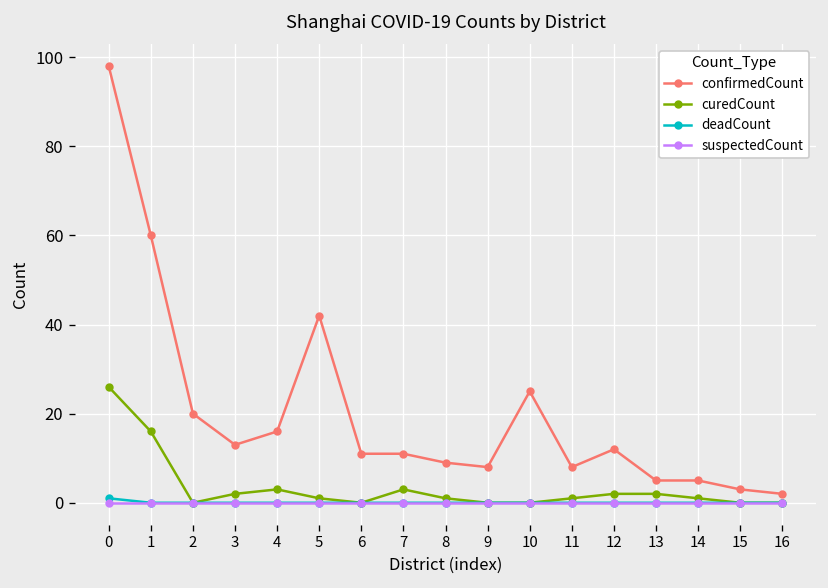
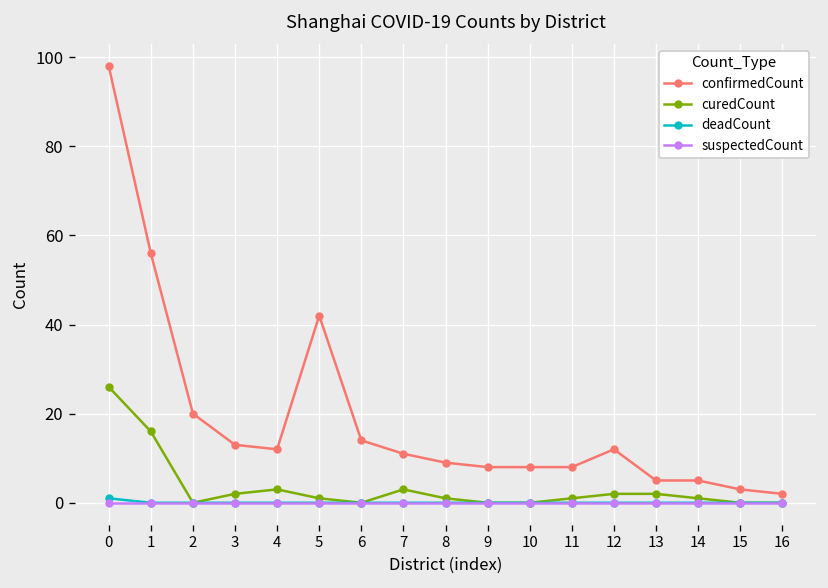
confirmedCount, 1: 60 -> 56
confirmedCount, 4: 16 -> 12
confirmedCount, 6: 11 -> 14
confirmedCount, 10: 25 -> 8
